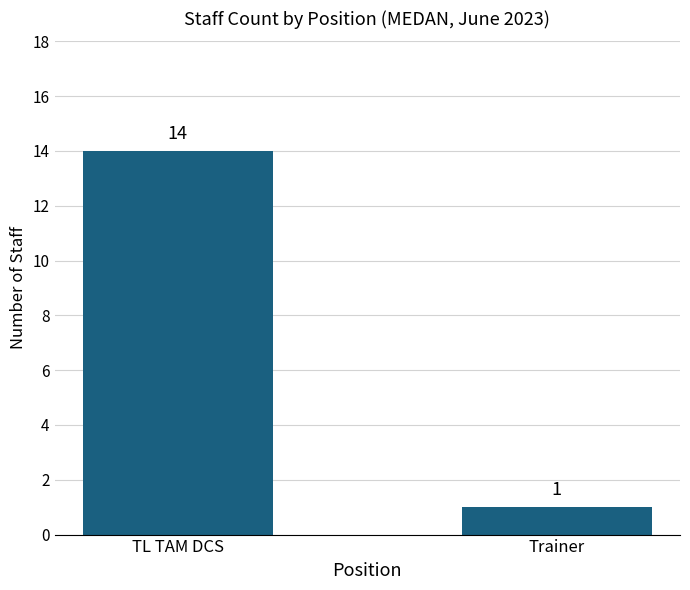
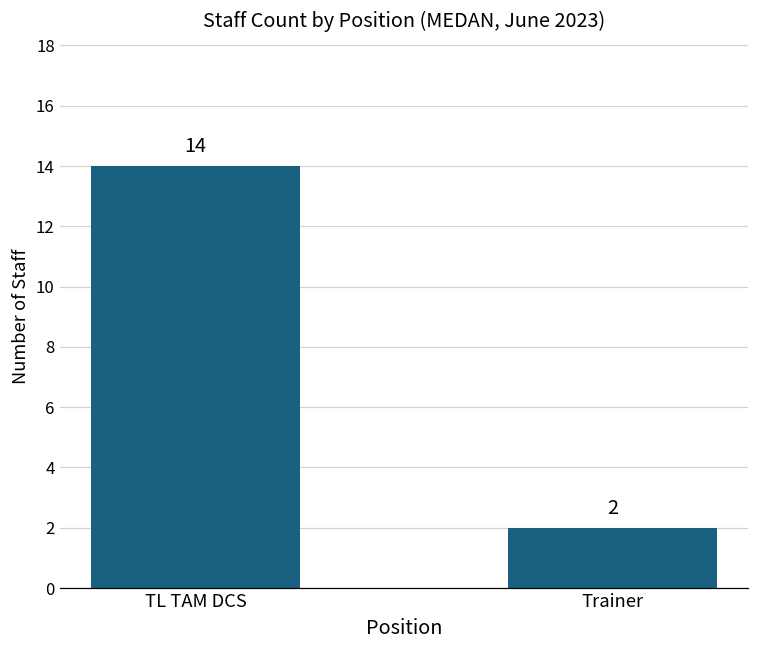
Trainer: 1 -> 2
